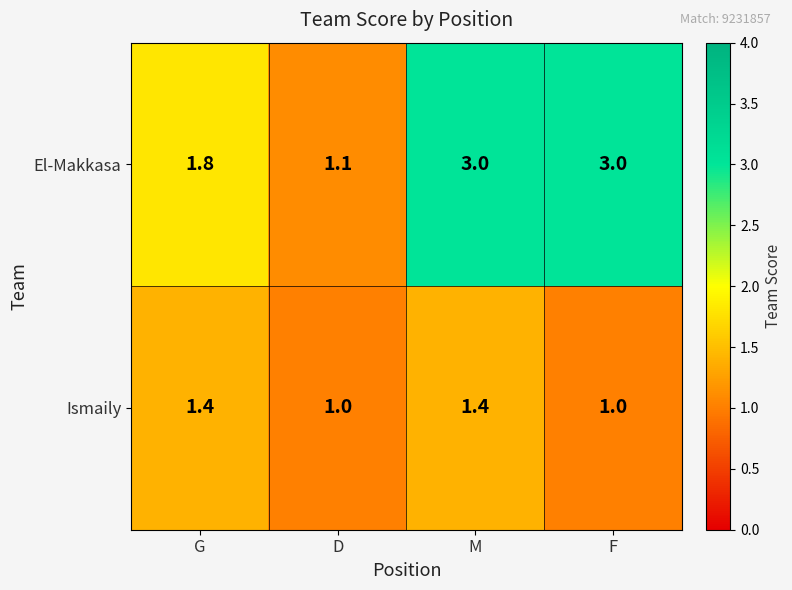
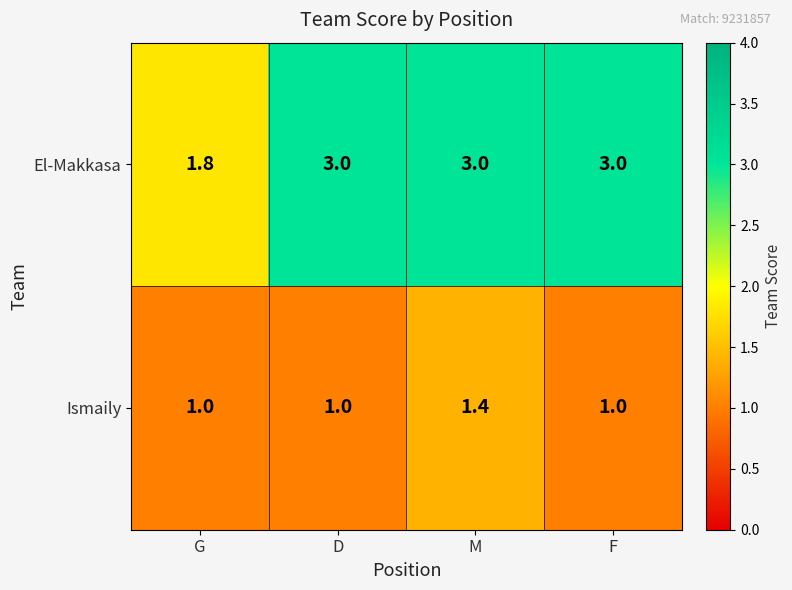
El-Makkasa, D: 1.1 -> 3.0
Ismaily, G: 1.4 -> 1.0
